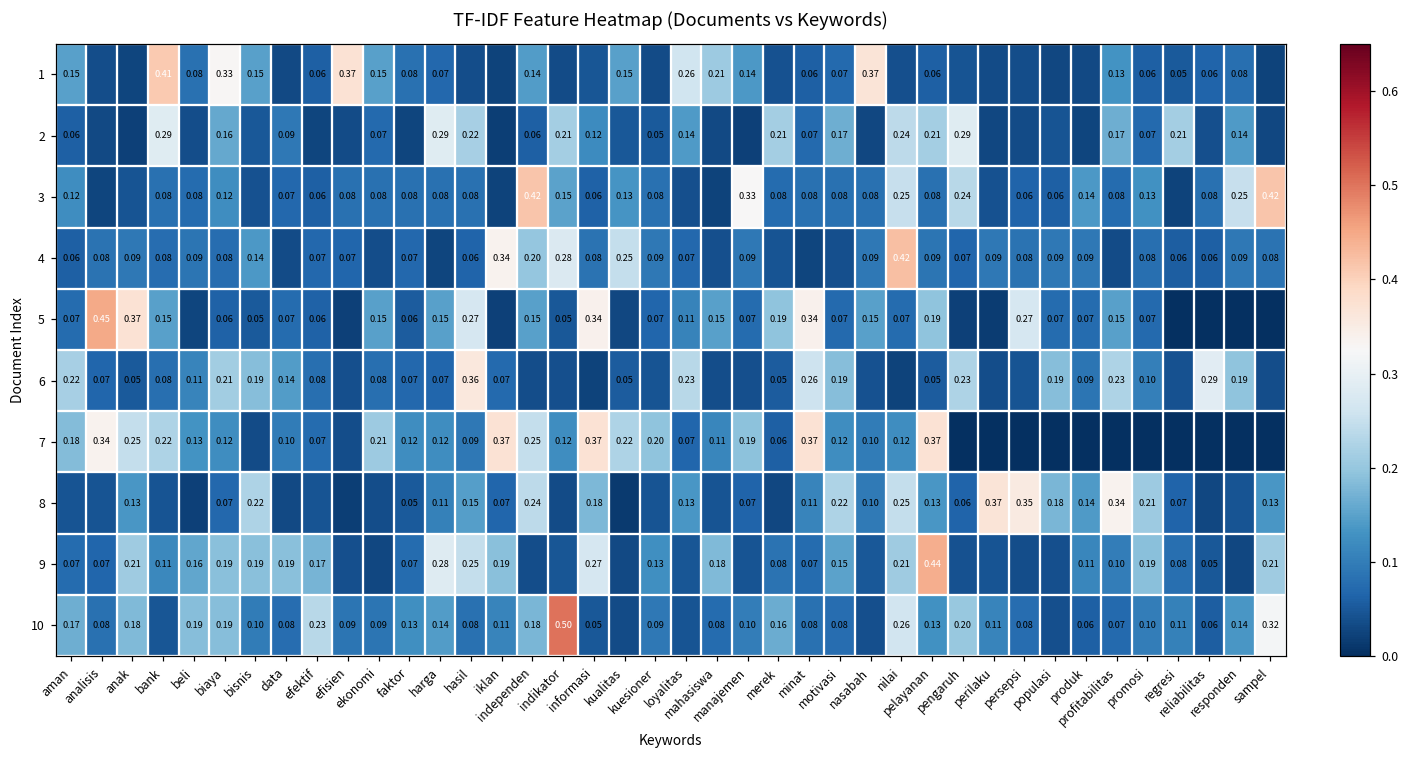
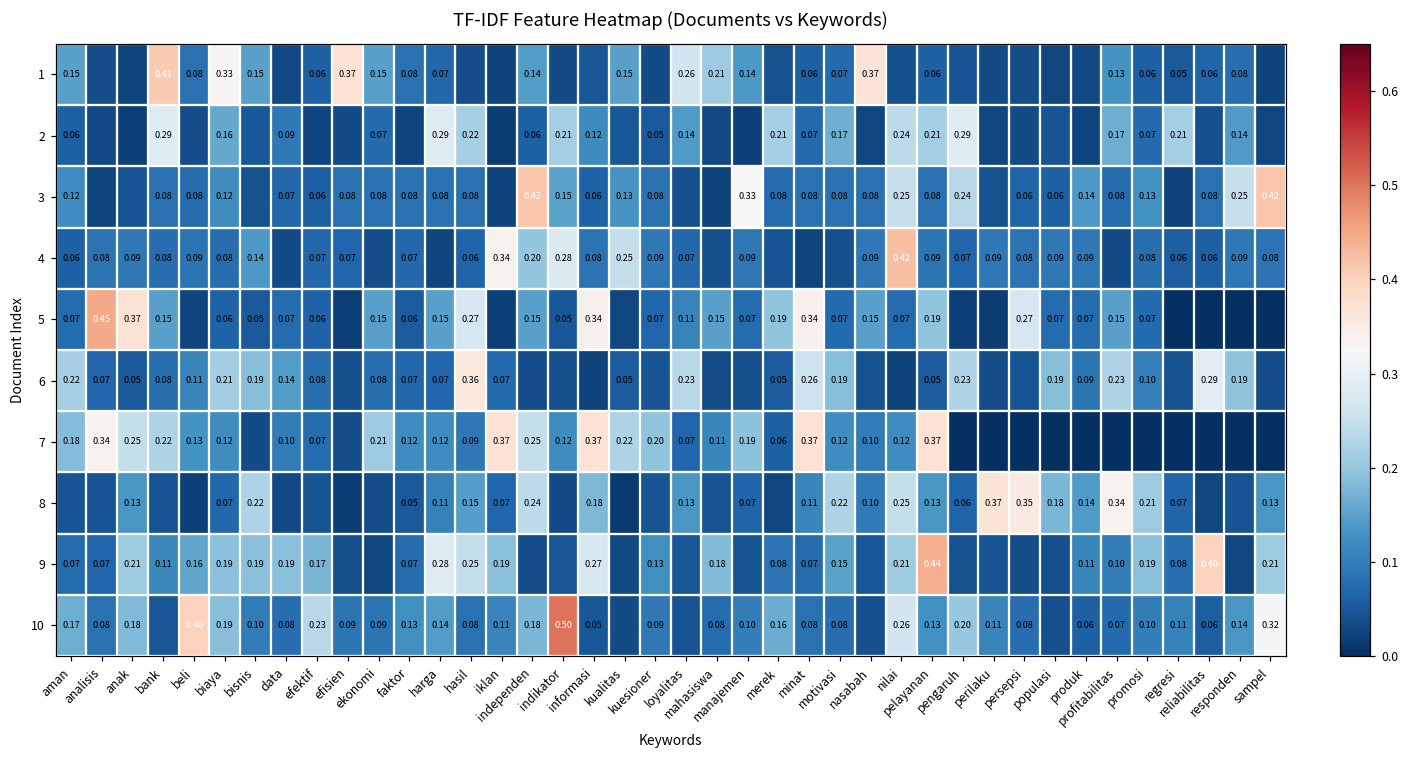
9, reliabilitas: 0.05 -> 0.40
10, beli: 0.19 -> 0.40
